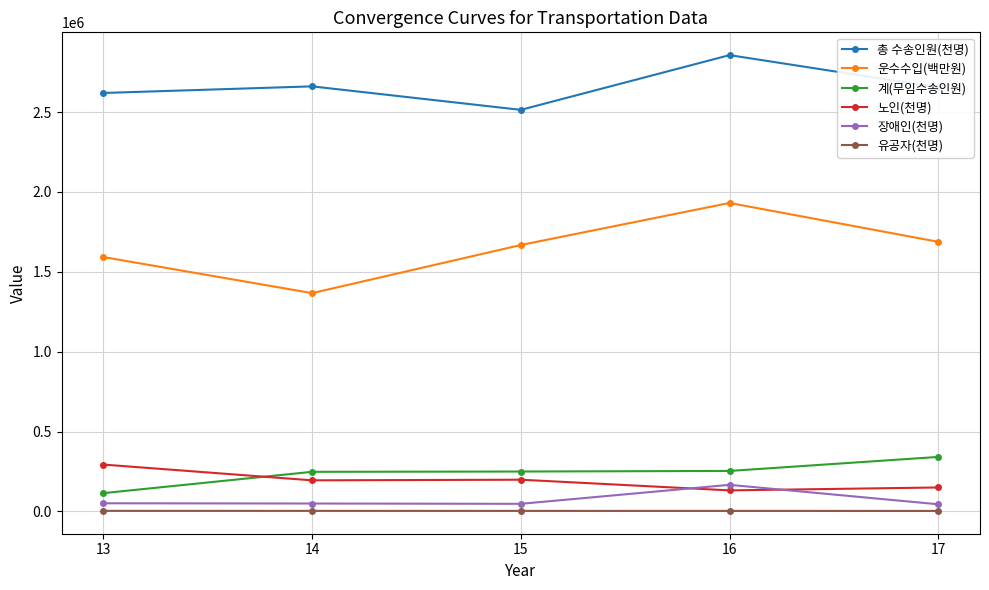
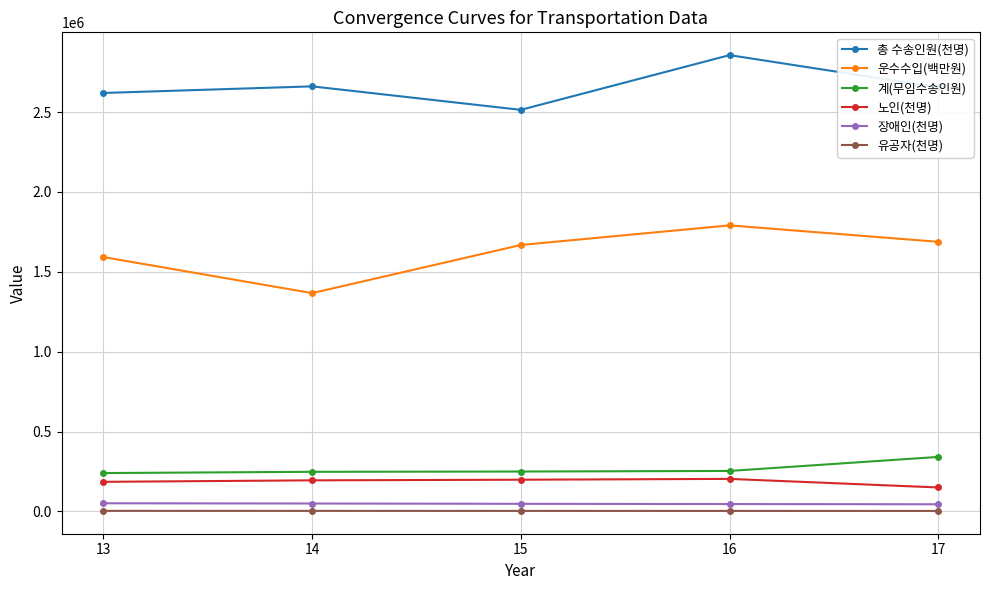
계(무임수송인원), 13: 110000 -> 240000
노인(천명), 13: 290000 -> 190000
운수수입(백만원), 16: 1930000 -> 1790000
노인(천명), 16: 130000 -> 200000
장애인(천명), 16: 170000 -> 50000
